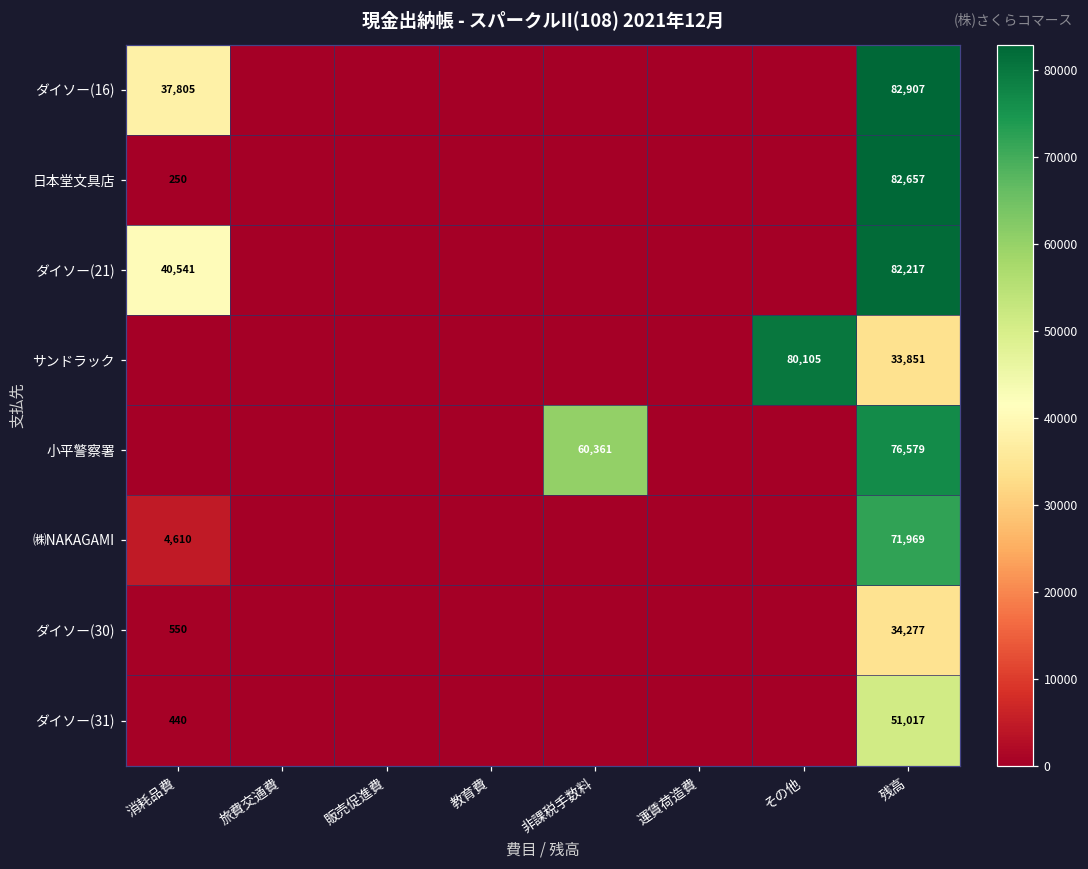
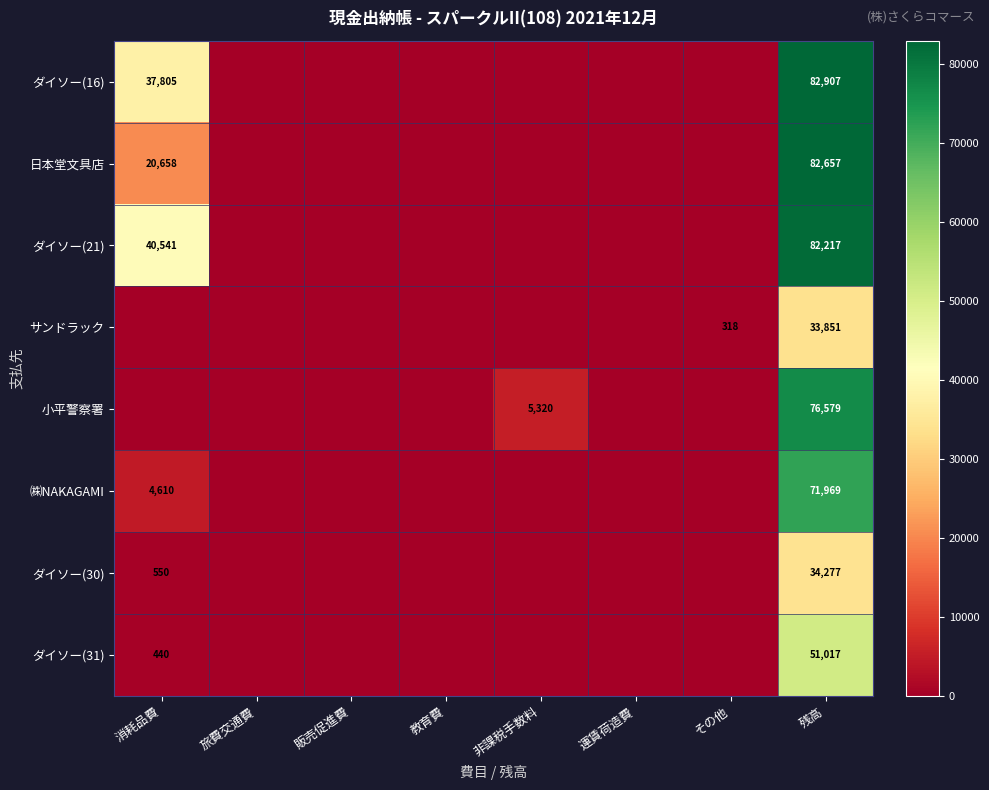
日本堂文具店, 消耗品費: 250 -> 20,658
サンドラック, その他: 80,105 -> 318
小平警察署, 非課税手数料: 60,361 -> 5,320
